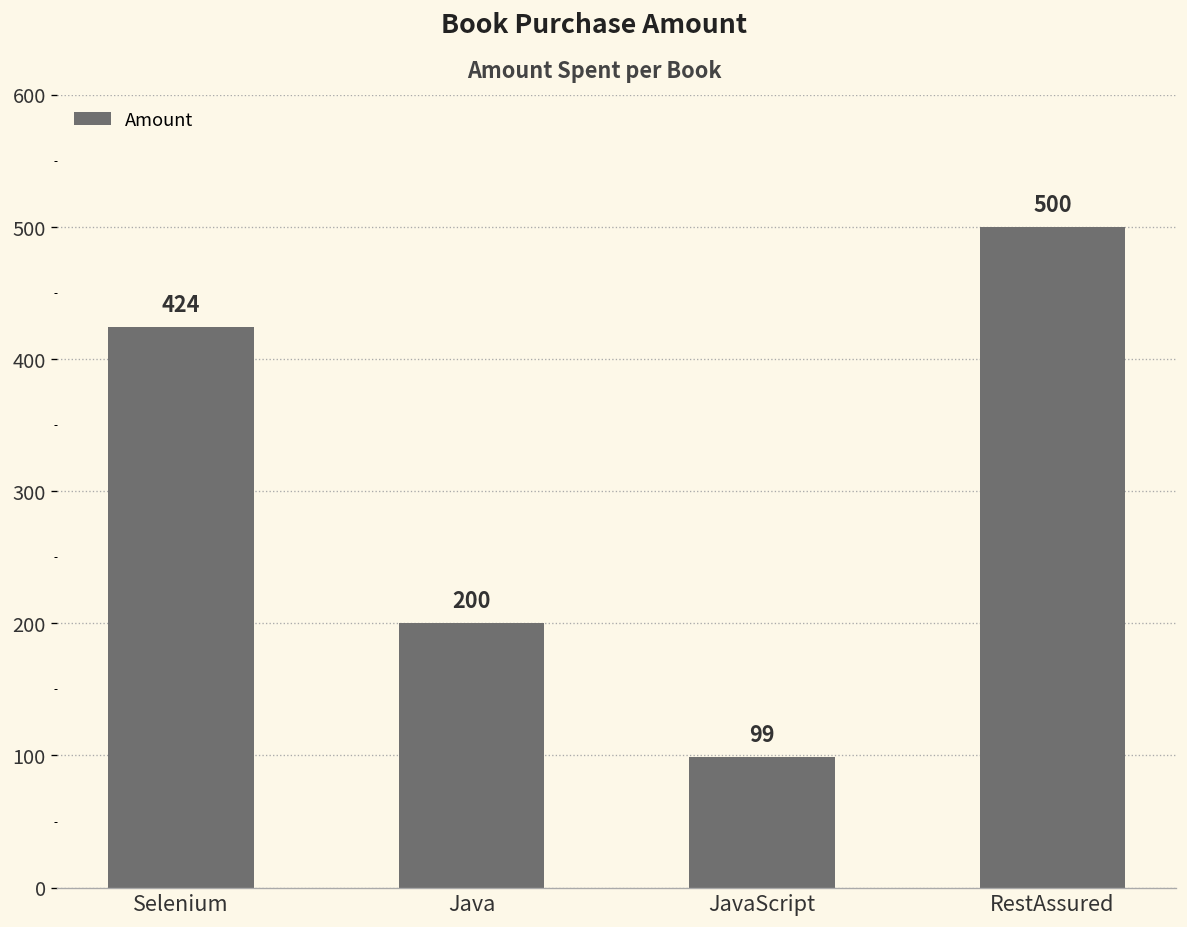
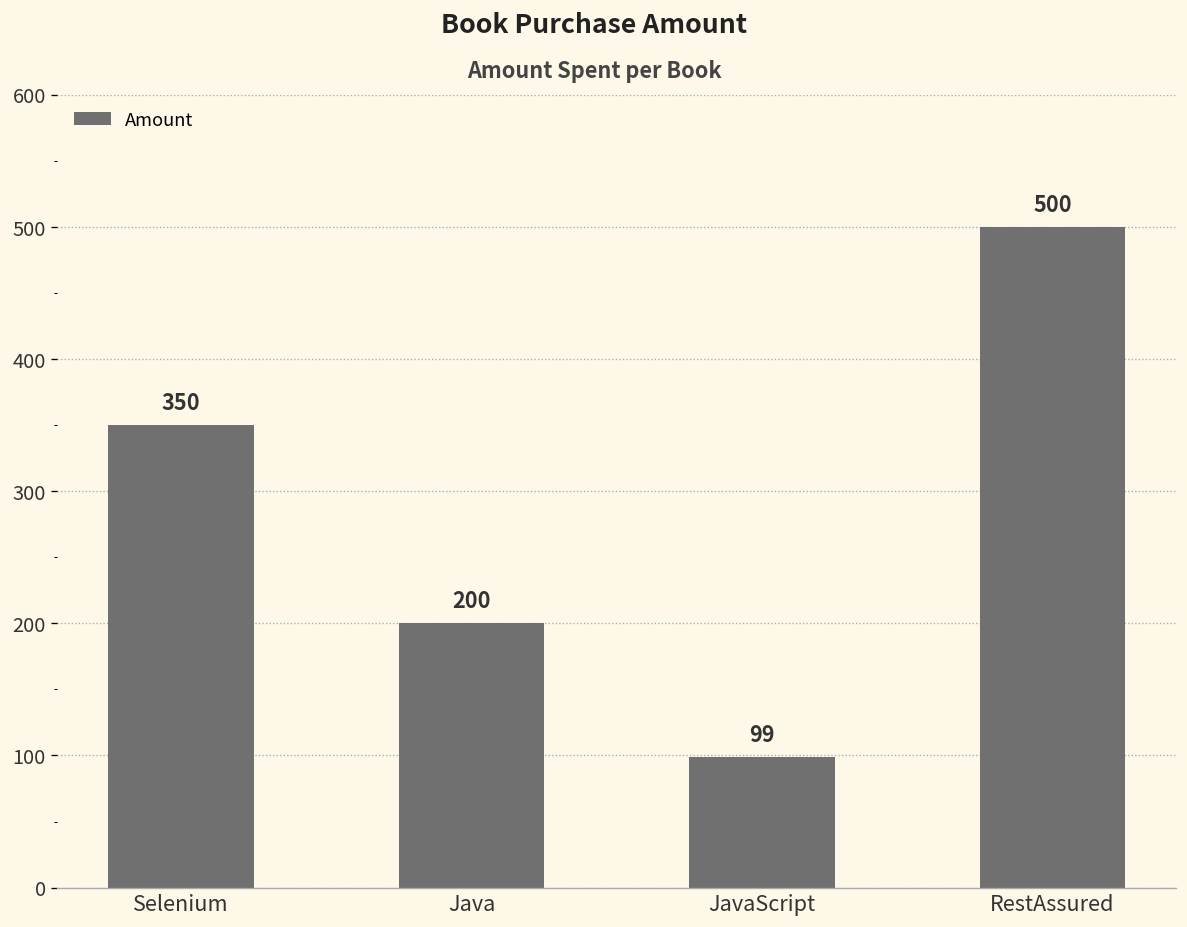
Selenium: 424 -> 350
